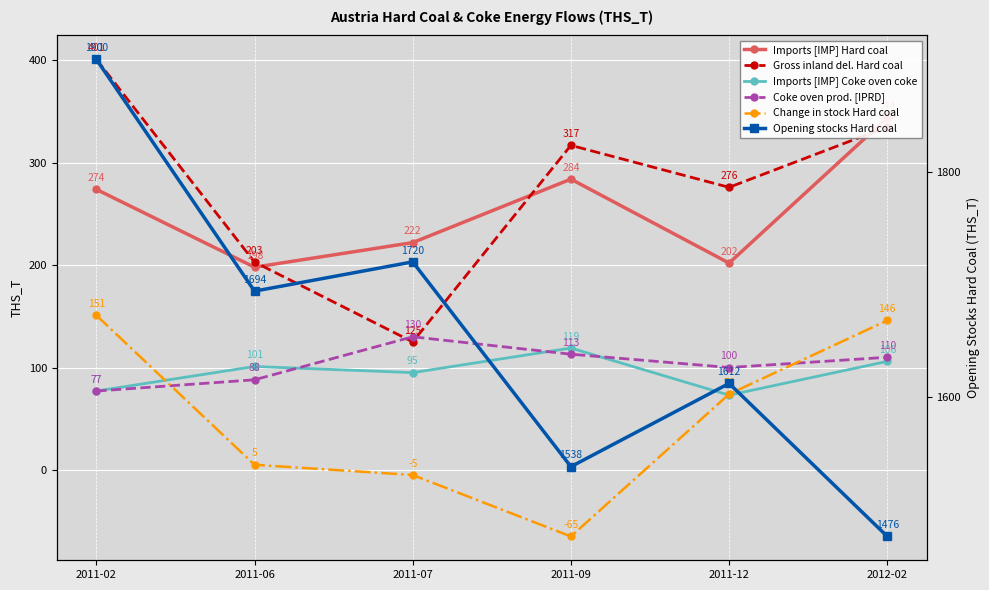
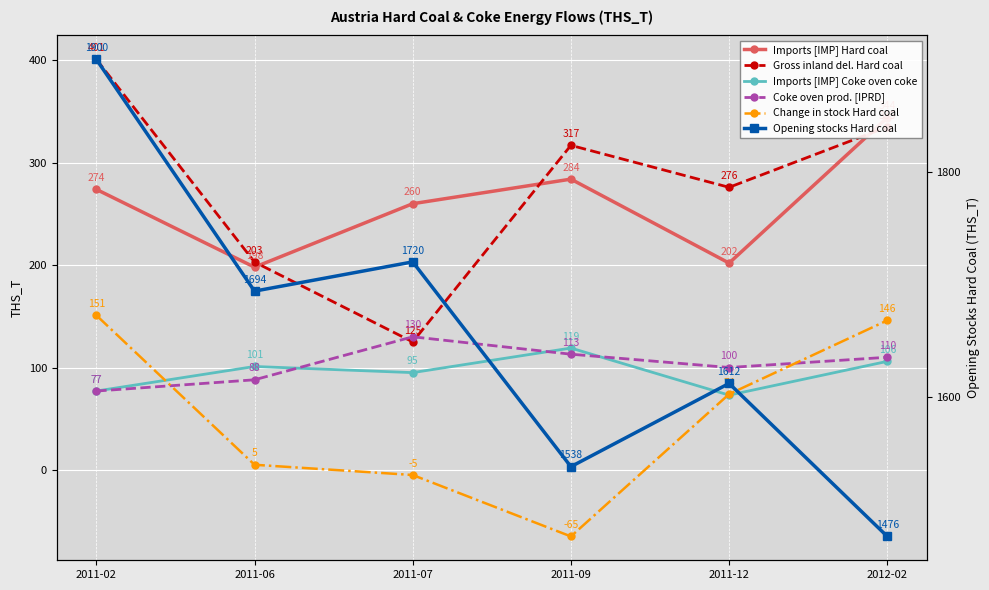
Imports [IMP] Hard coal, 2011-07: 222 -> 260
